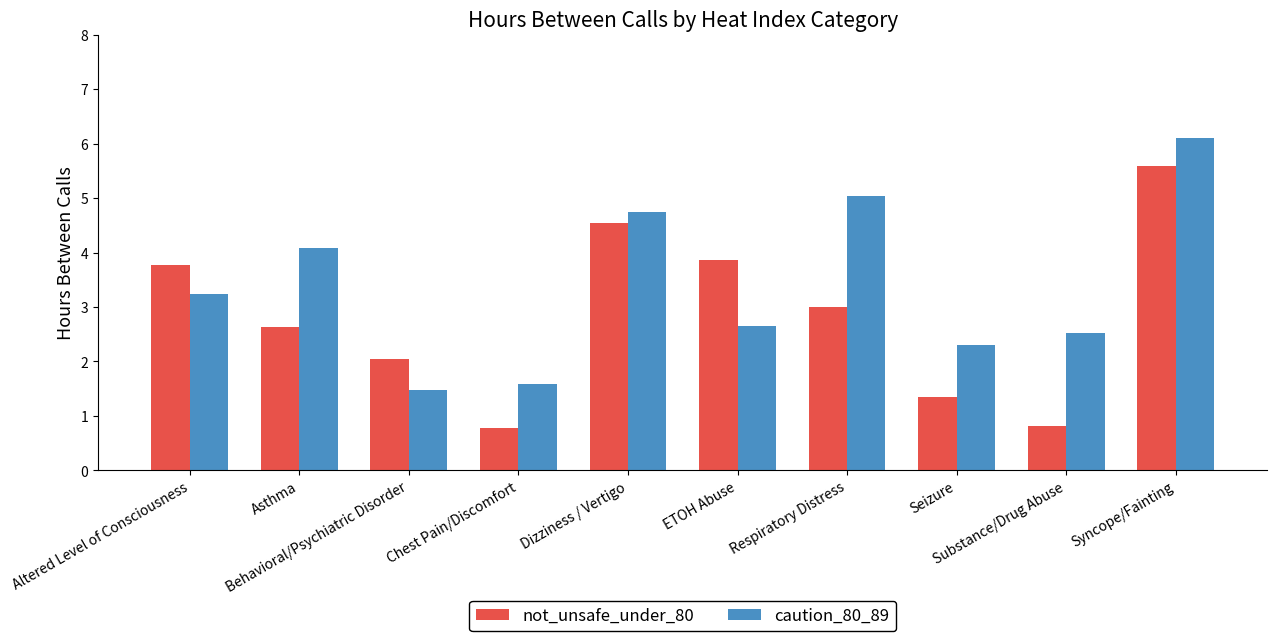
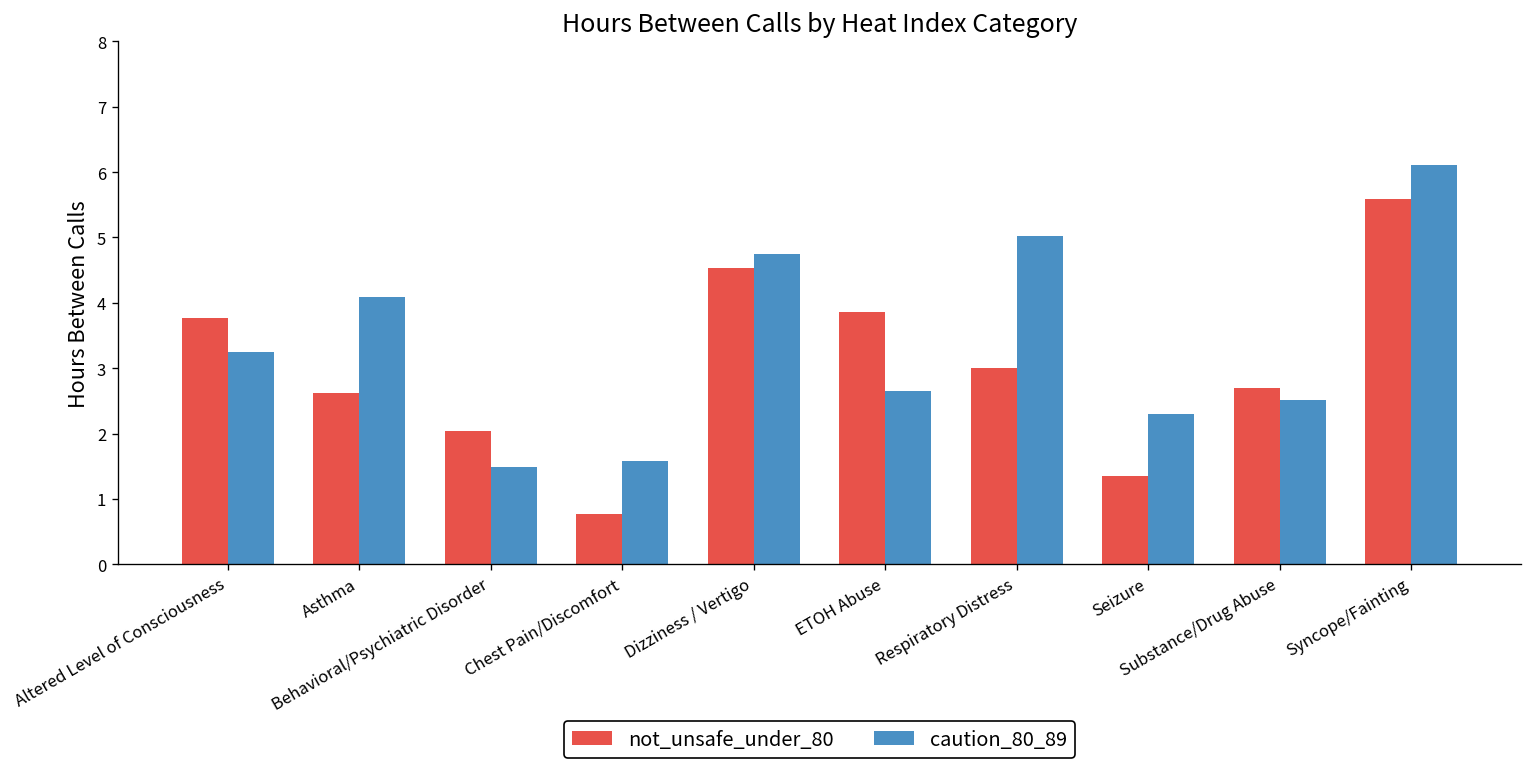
not_unsafe_under_80, Substance/Drug Abuse: 0.8 -> 2.7
